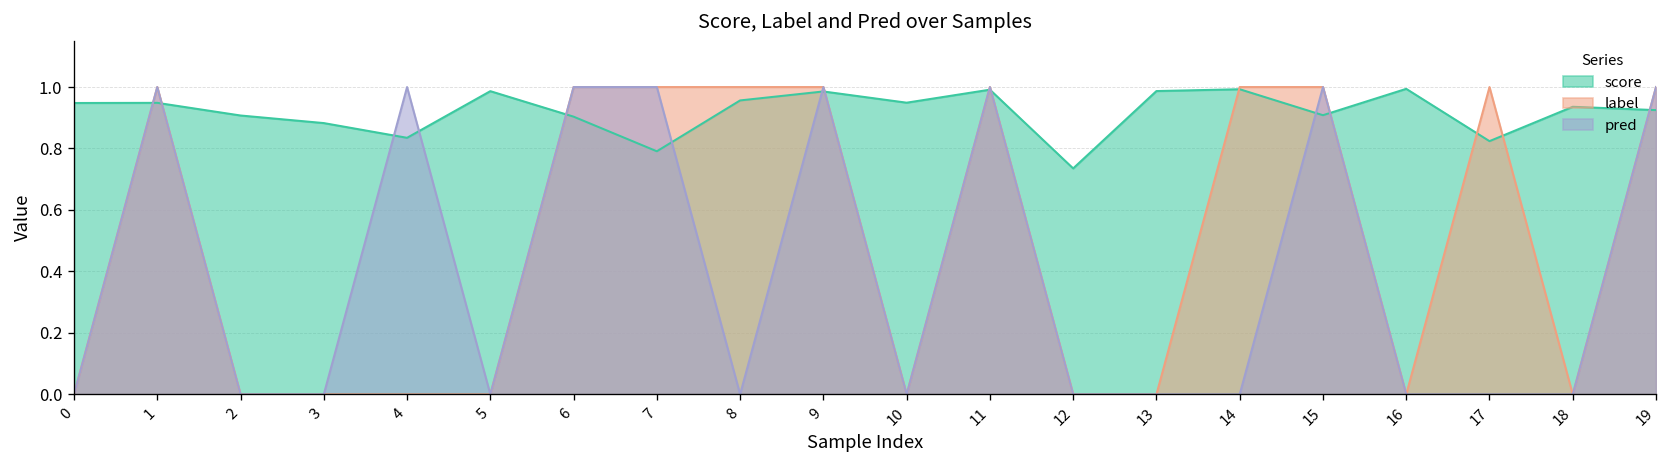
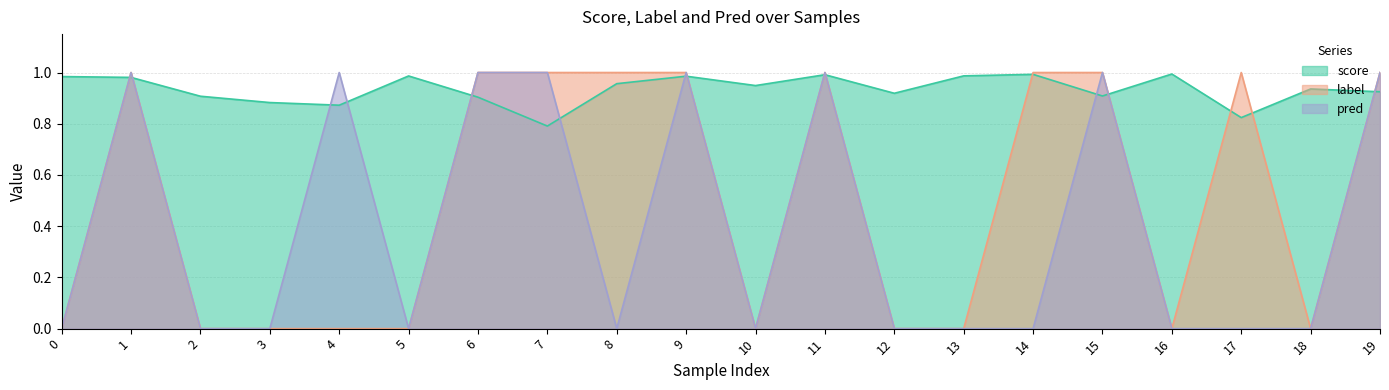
score, 0: 0.95 -> 0.98
score, 1: 0.95 -> 0.98
score, 4: 0.83 -> 0.87
score, 12: 0.74 -> 0.92
